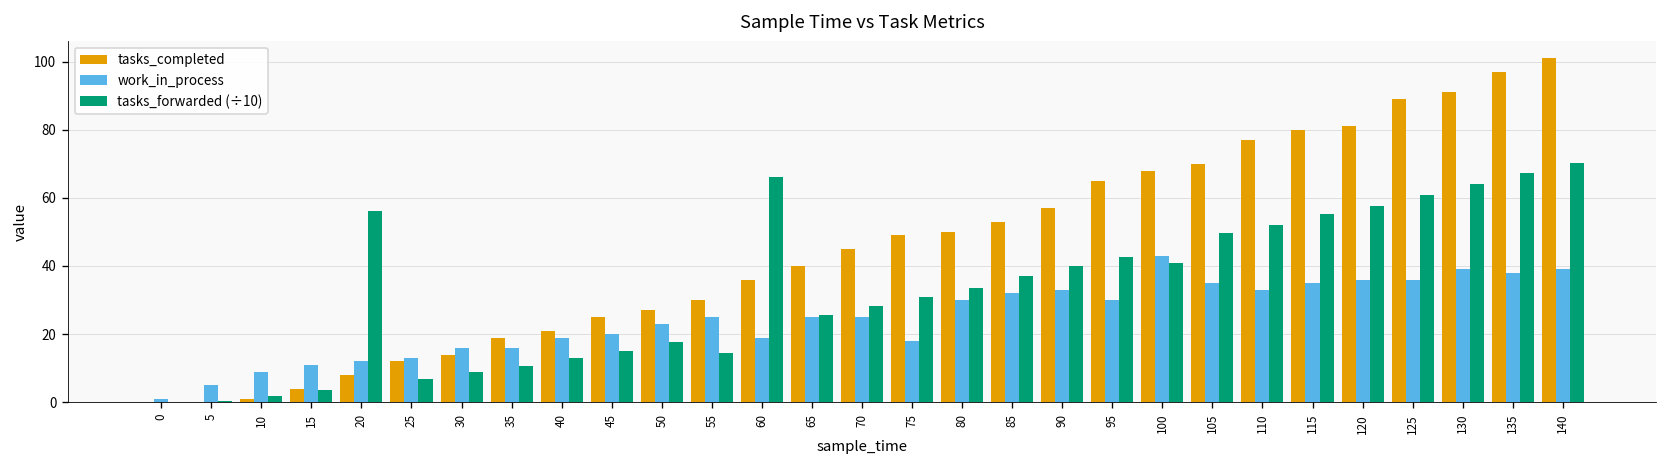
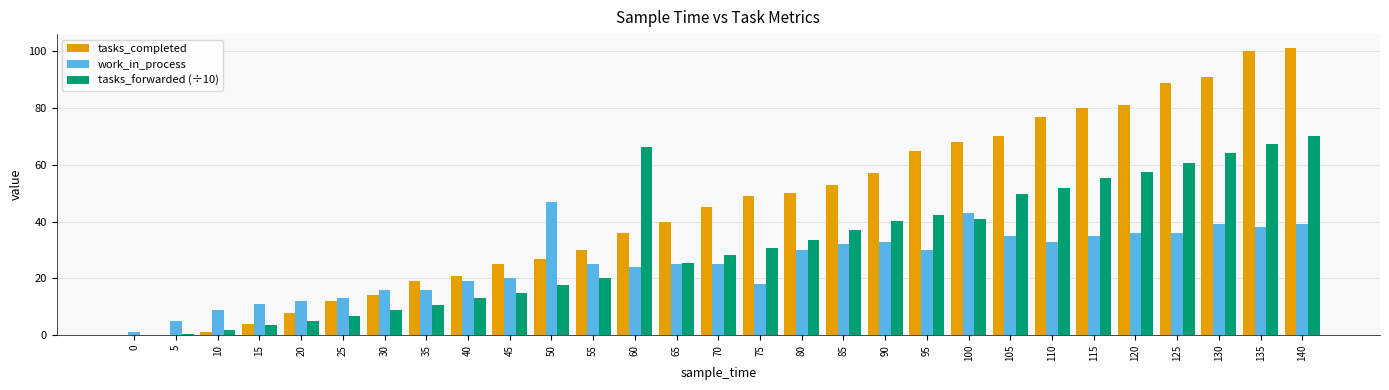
tasks_forwarded (÷10), 20: 56 -> 5
work_in_process, 50: 23 -> 47
tasks_forwarded (÷10), 55: 15 -> 20
work_in_process, 60: 19 -> 24
tasks_completed, 135: 97 -> 100
